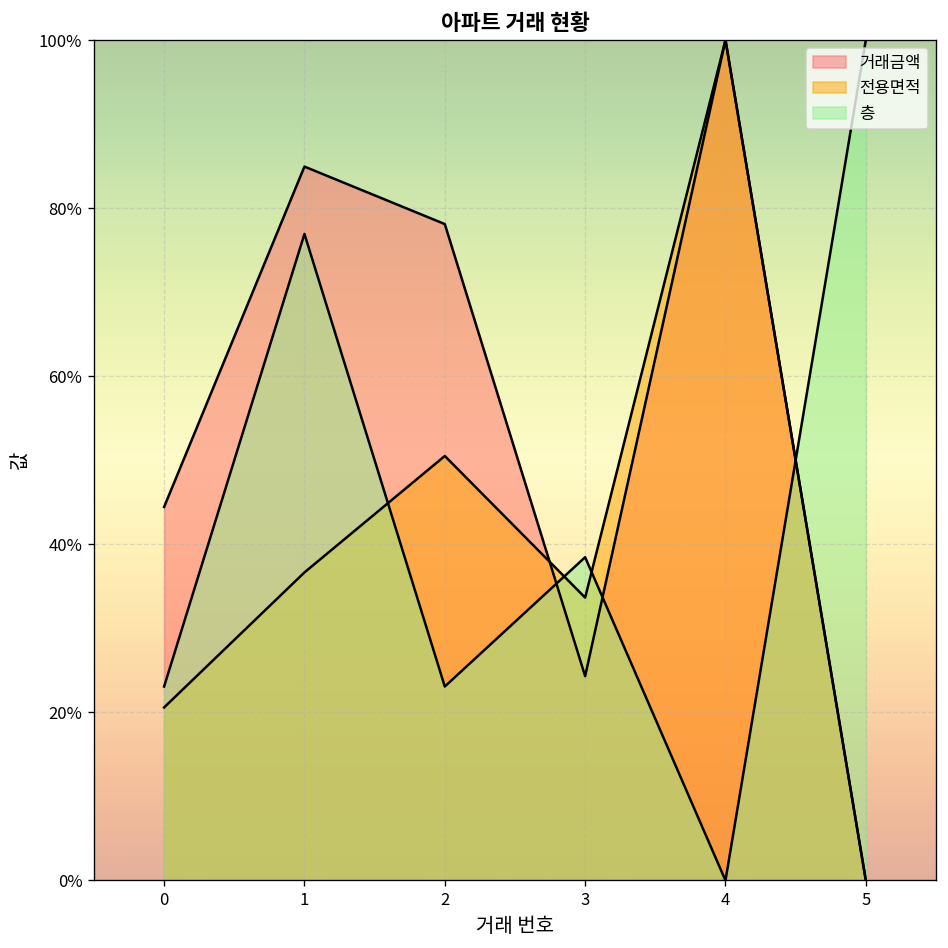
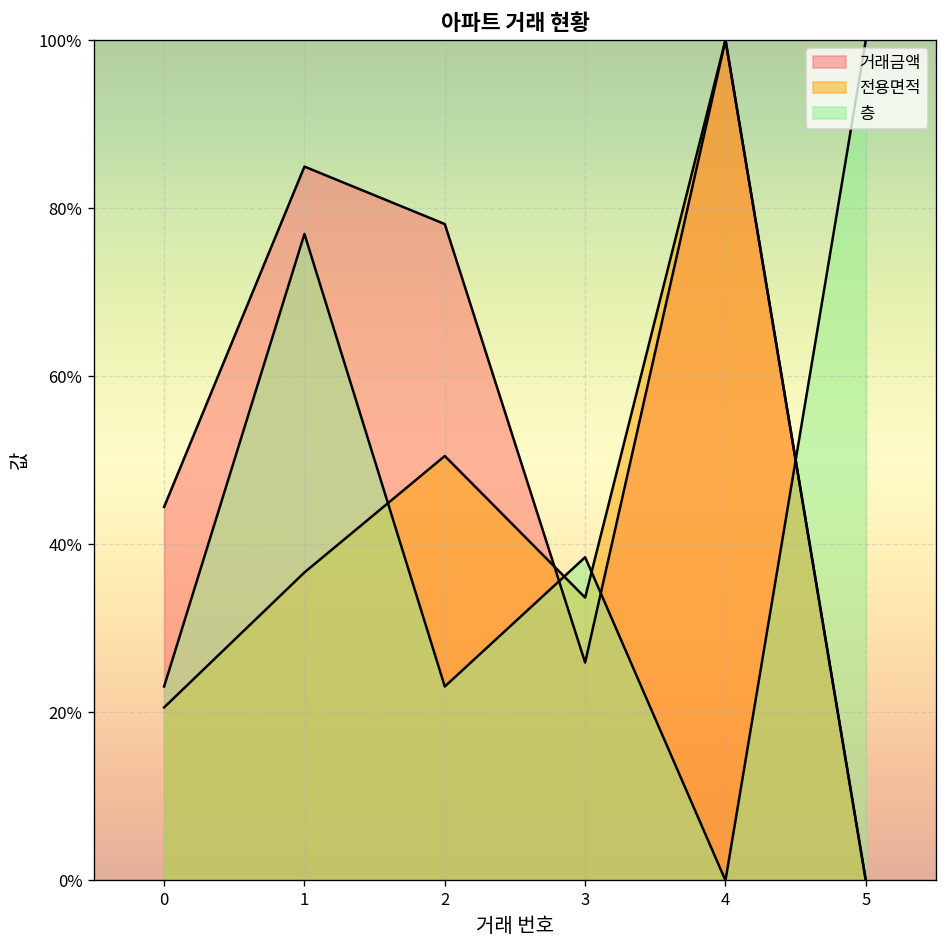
거래금액, 3: 24% -> 26%
